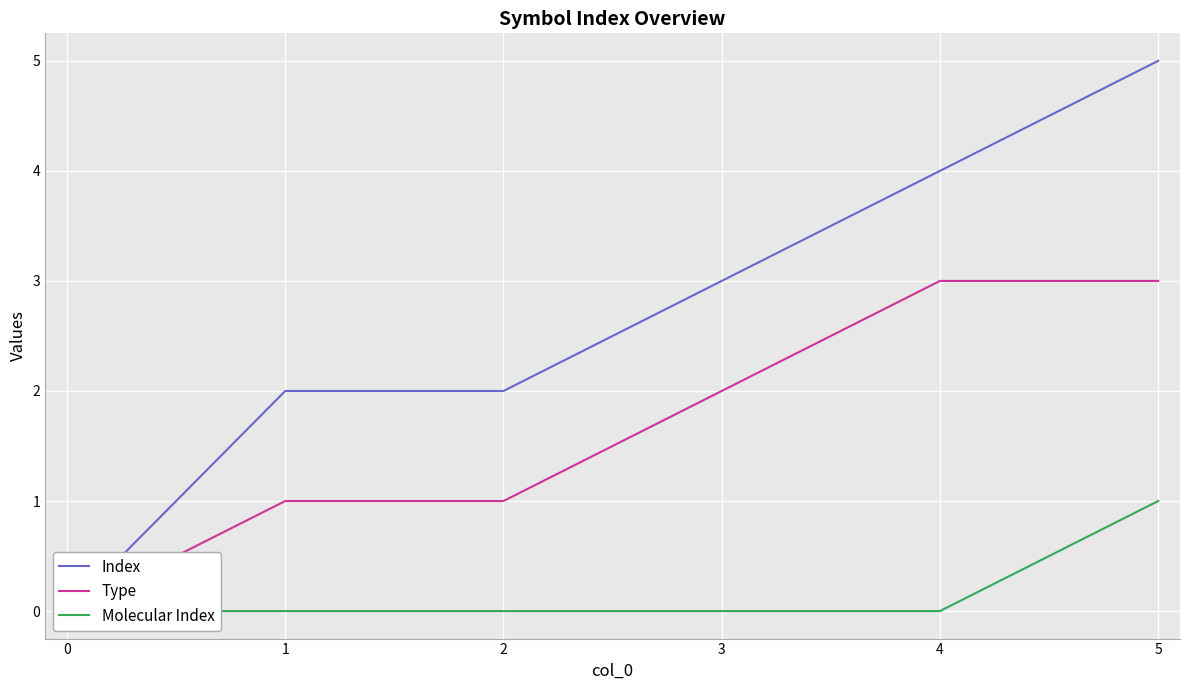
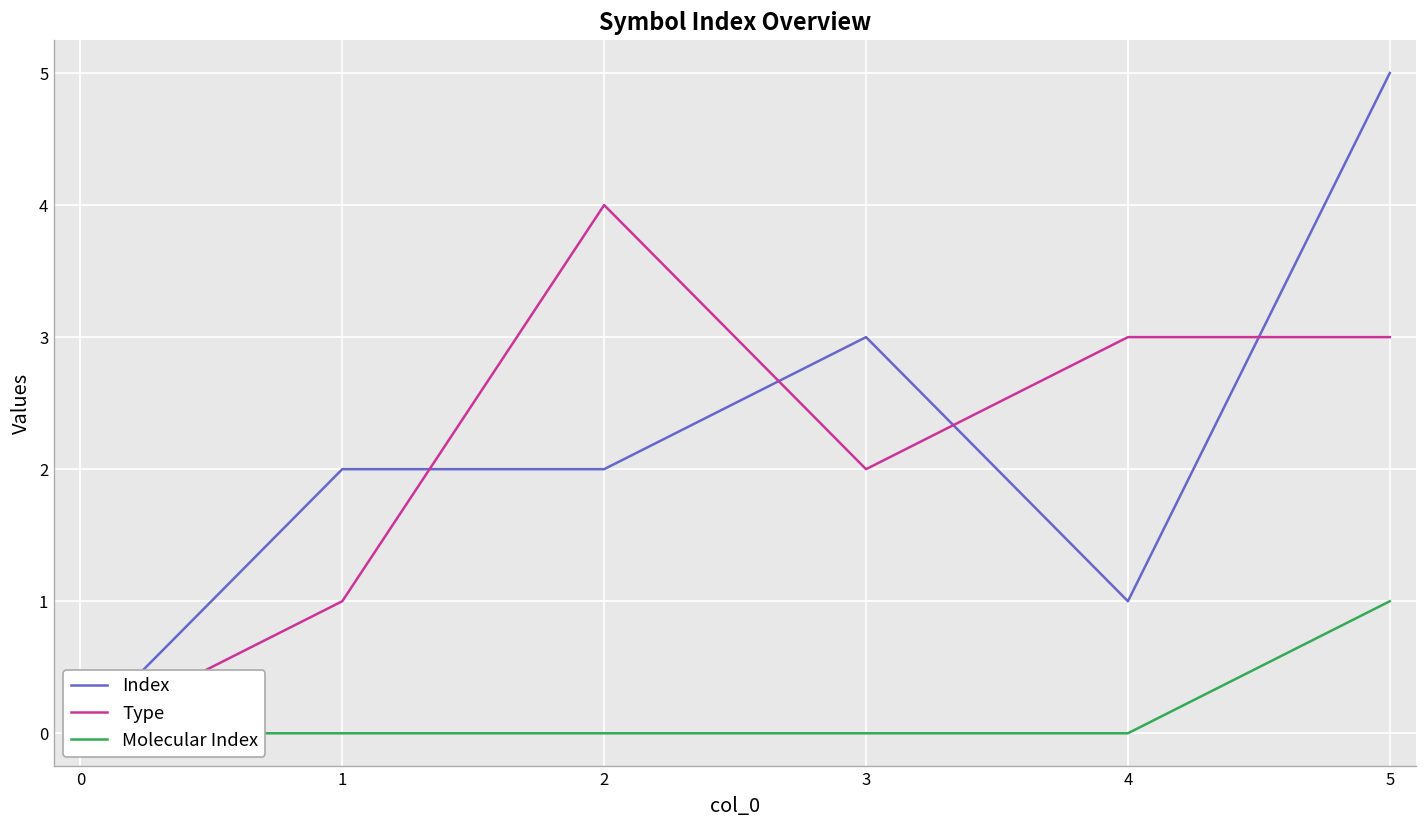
Type, 2: 1 -> 4
Index, 4: 4 -> 1
